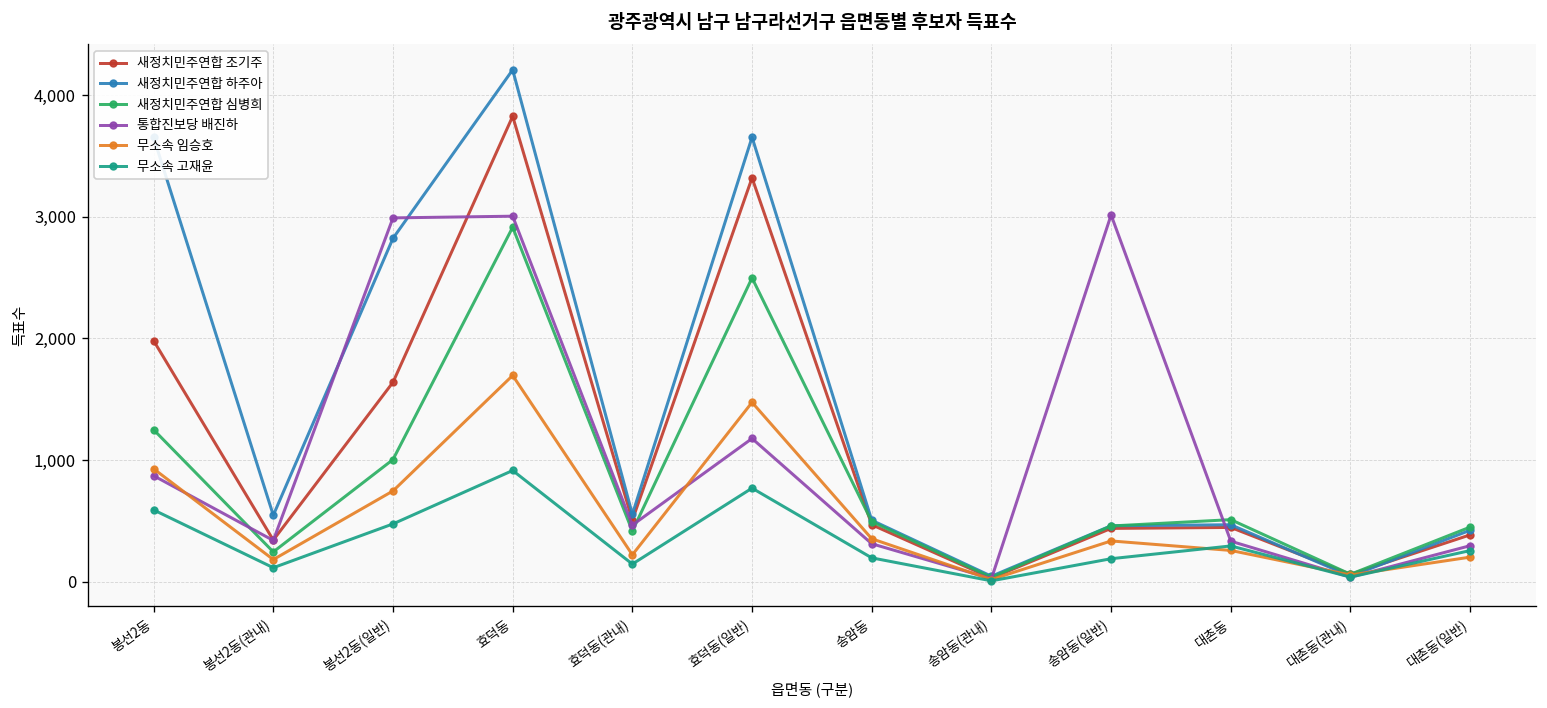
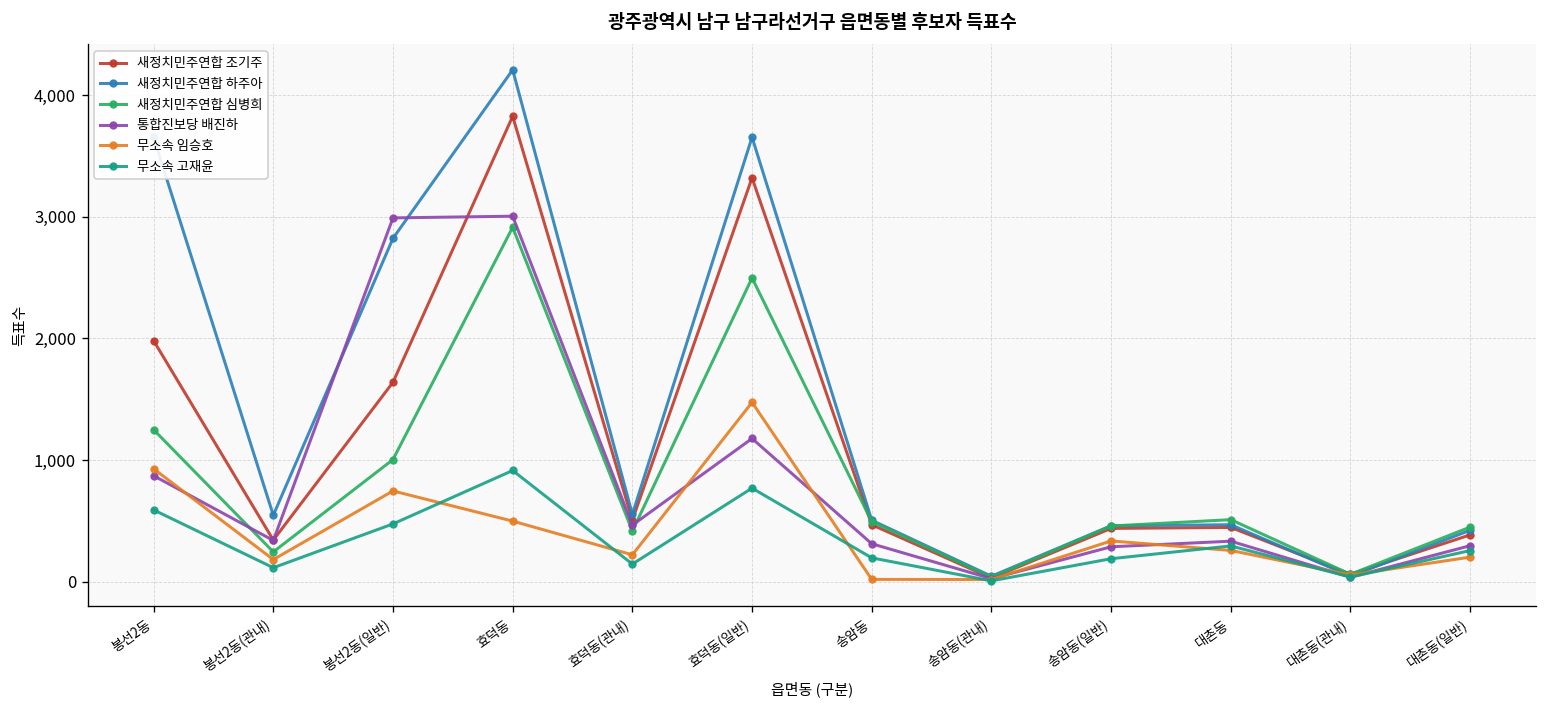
무소속 임승호, 효덕동: 1,700 -> 500
무소속 임승호, 송암동: 350 -> 20
통합진보당 배진하, 송암동(일반): 3,010 -> 290
